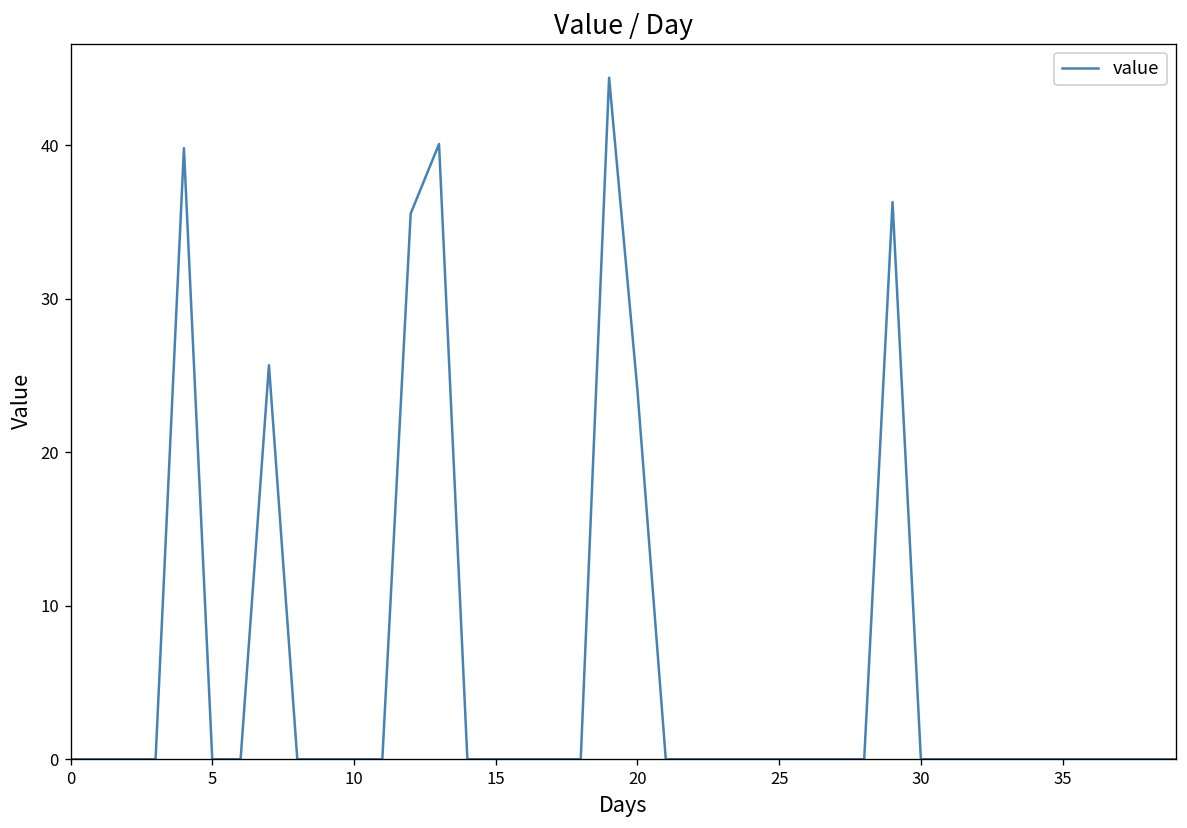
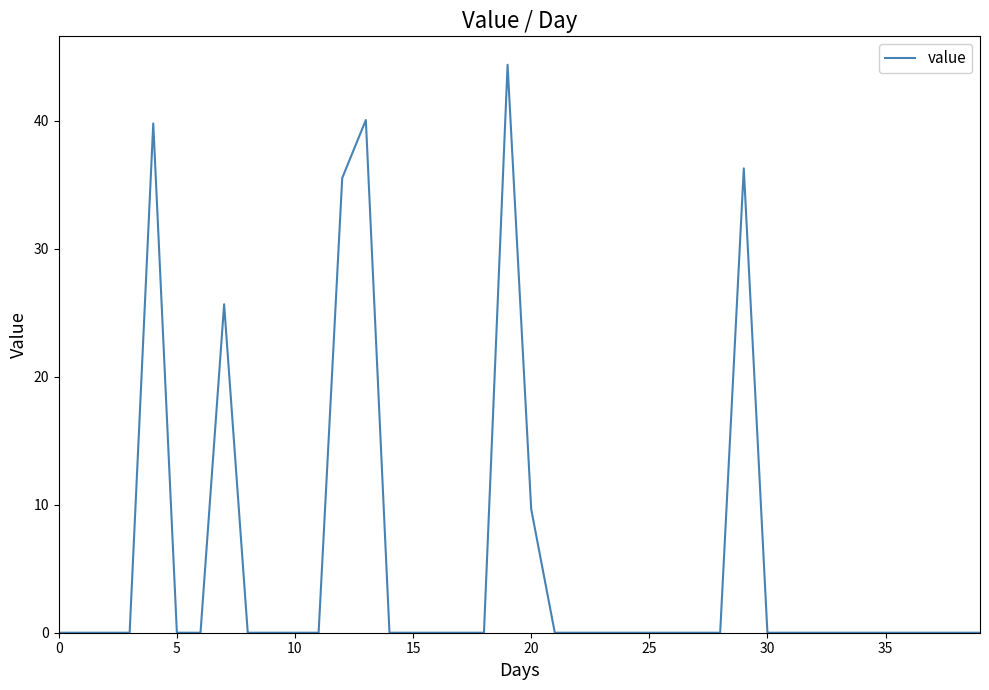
20: 24.0 -> 9.7
